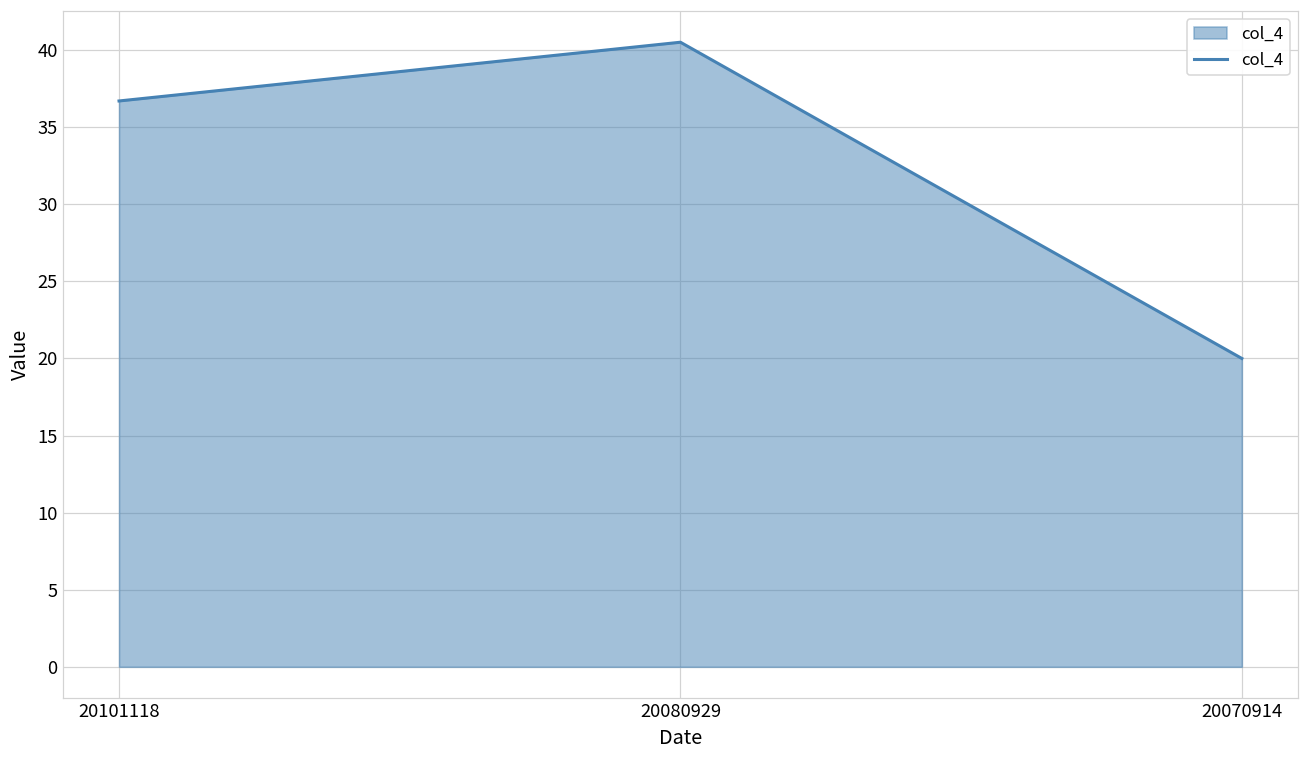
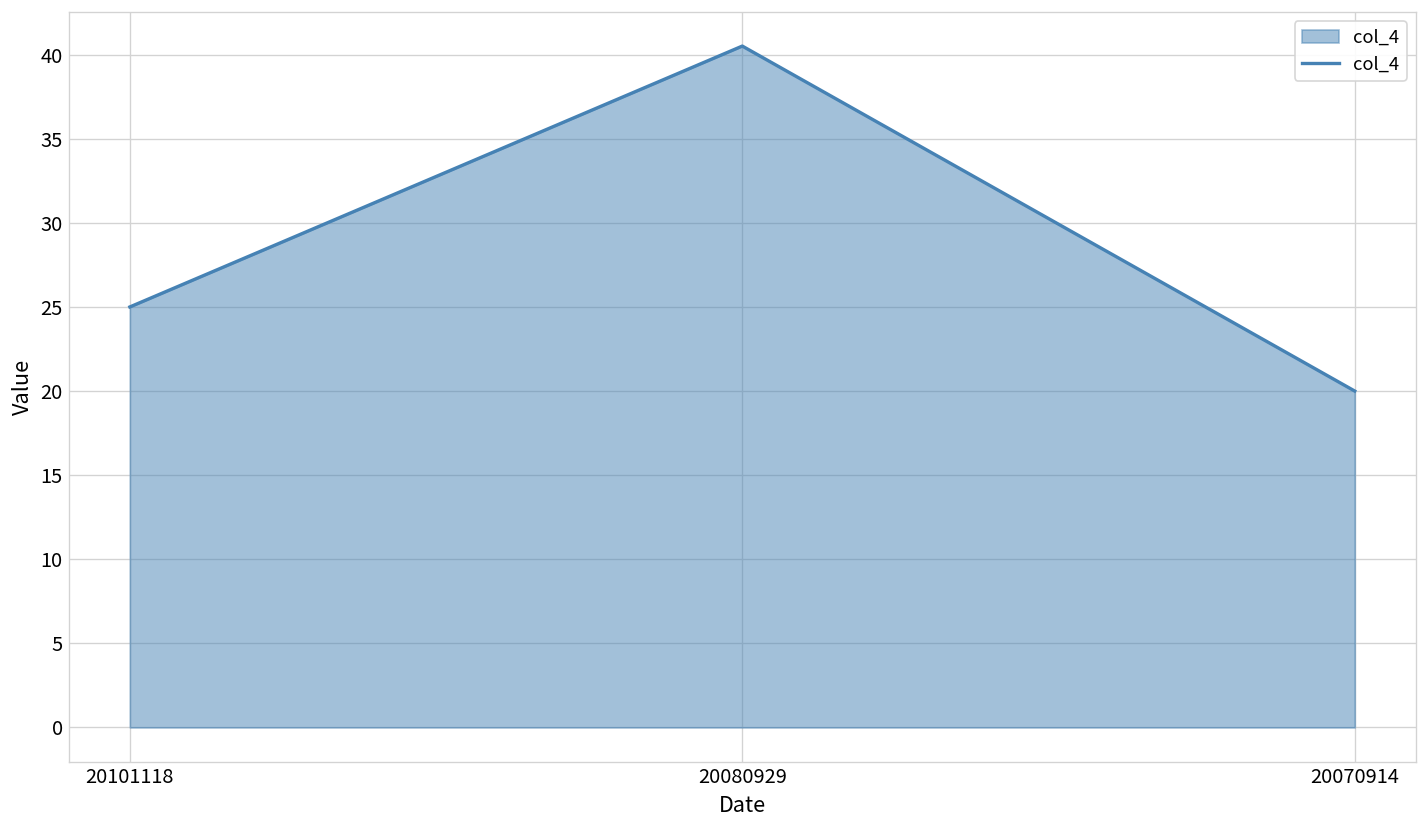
20101118: 36.7 -> 25.0
